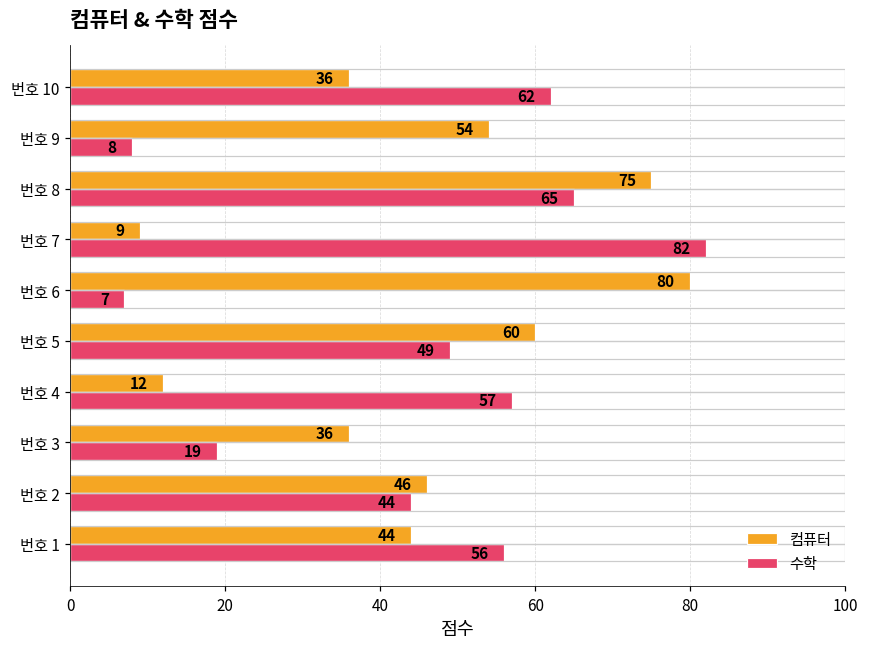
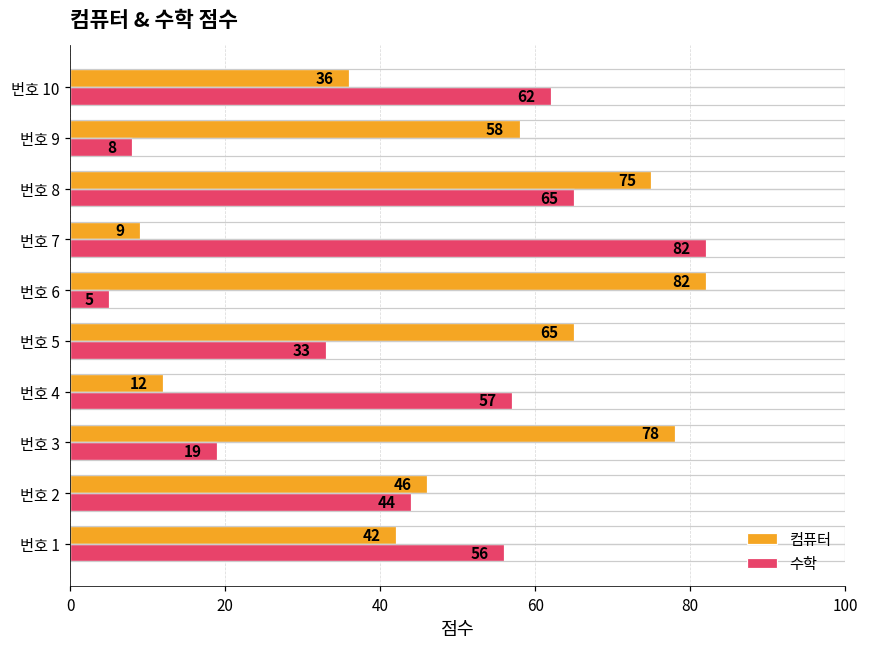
컴퓨터, 번호 9: 54 -> 58
컴퓨터, 번호 6: 80 -> 82
수학, 번호 6: 7 -> 5
컴퓨터, 번호 5: 60 -> 65
수학, 번호 5: 49 -> 33
컴퓨터, 번호 3: 36 -> 78
컴퓨터, 번호 1: 44 -> 42
